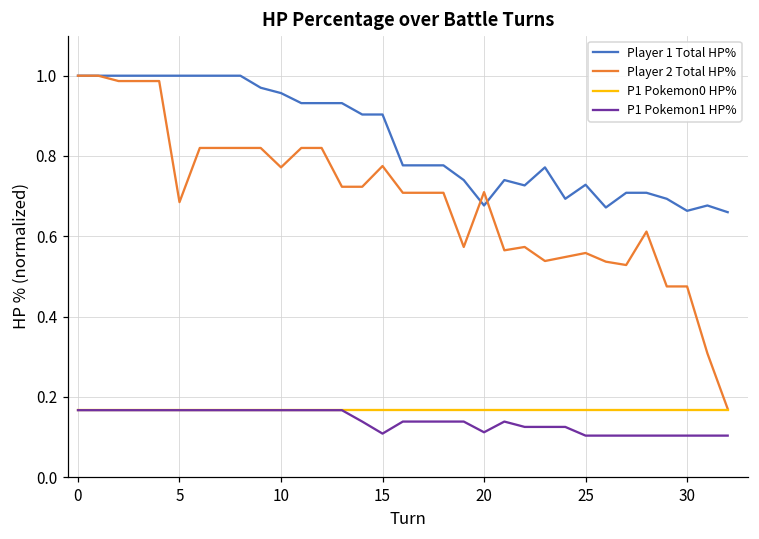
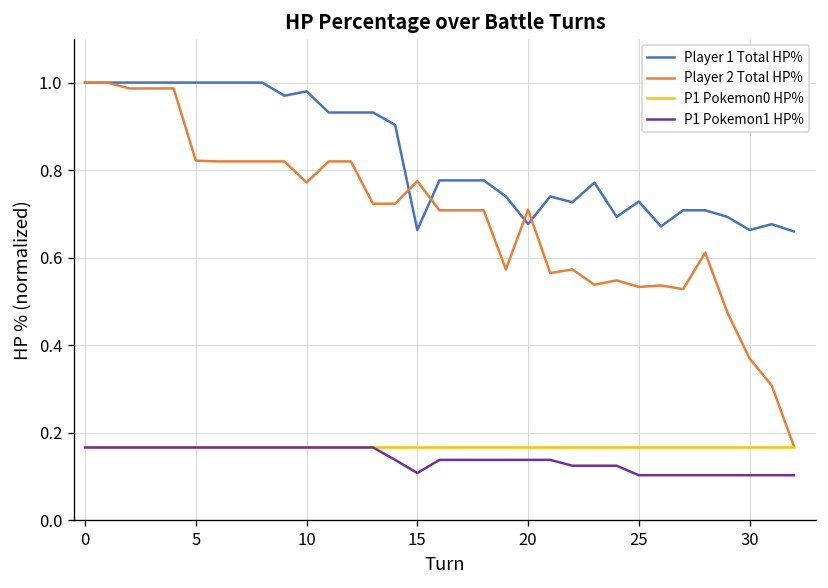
Player 2 Total HP%, 5: 0.69 -> 0.82
Player 1 Total HP%, 10: 0.96 -> 0.98
Player 1 Total HP%, 15: 0.90 -> 0.66
P1 Pokemon1 HP%, 20: 0.11 -> 0.14
Player 2 Total HP%, 25: 0.56 -> 0.53
Player 2 Total HP%, 30: 0.48 -> 0.37
